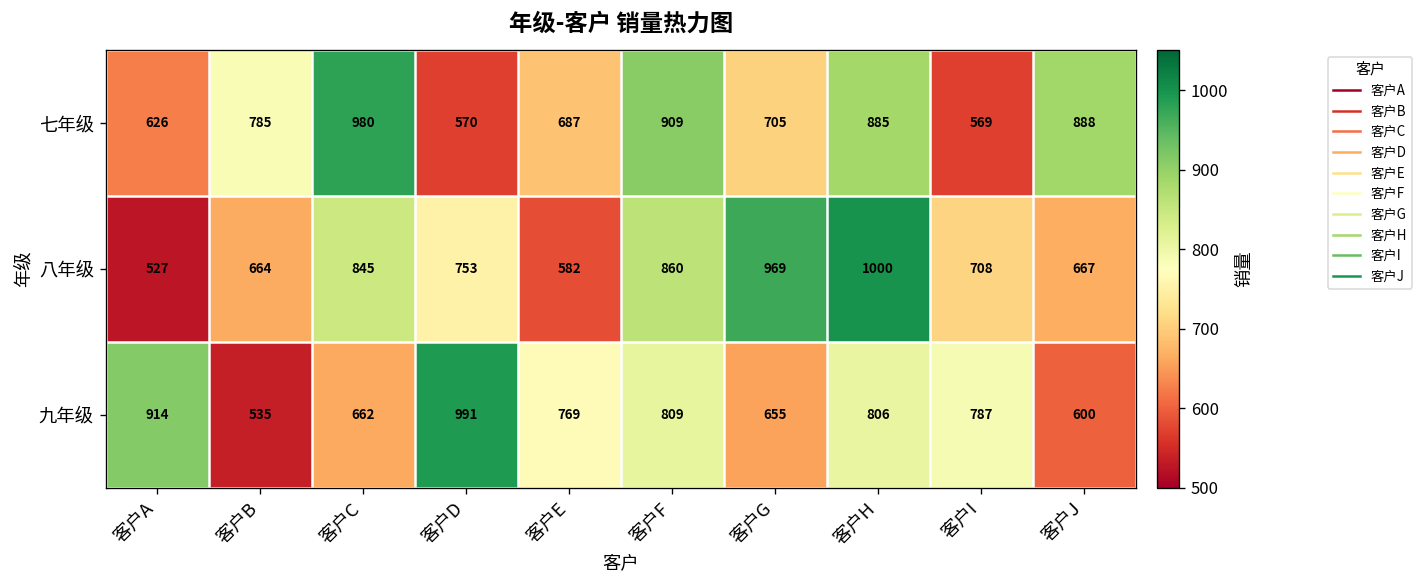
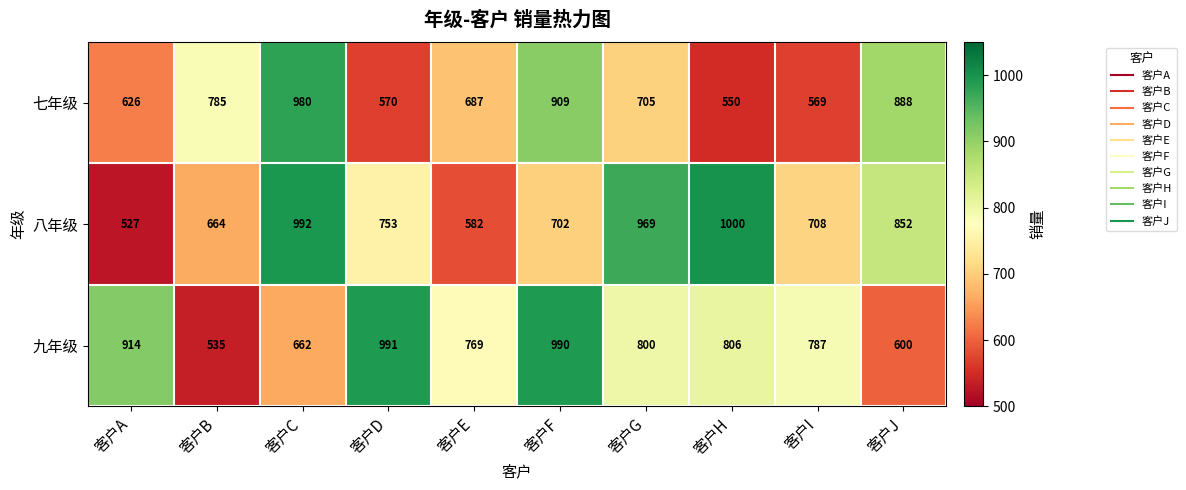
七年级, 客户H: 885 -> 550
八年级, 客户C: 845 -> 992
八年级, 客户F: 860 -> 702
八年级, 客户J: 667 -> 852
九年级, 客户F: 809 -> 990
九年级, 客户G: 655 -> 800
